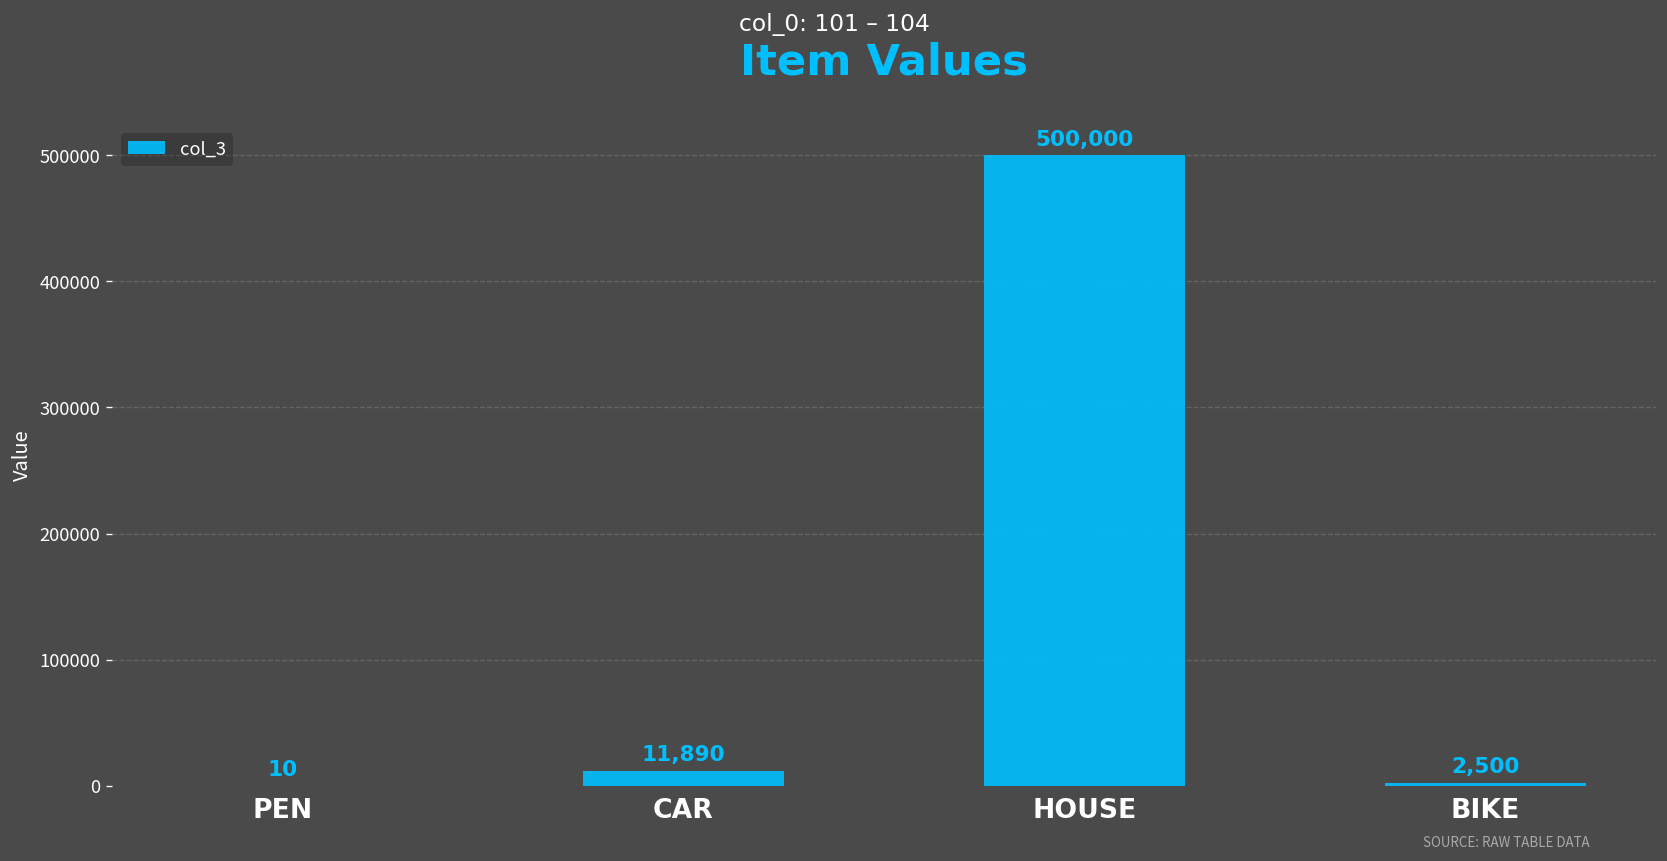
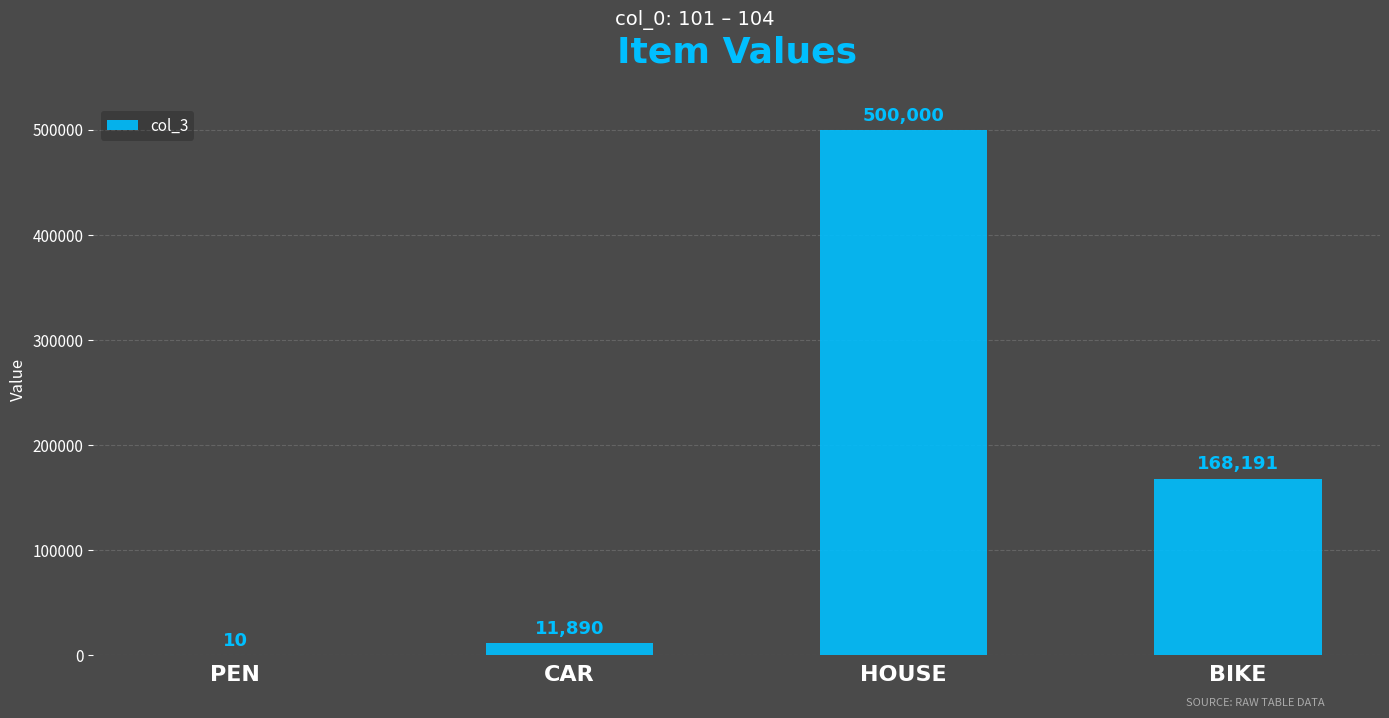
BIKE: 2,500 -> 168,191
